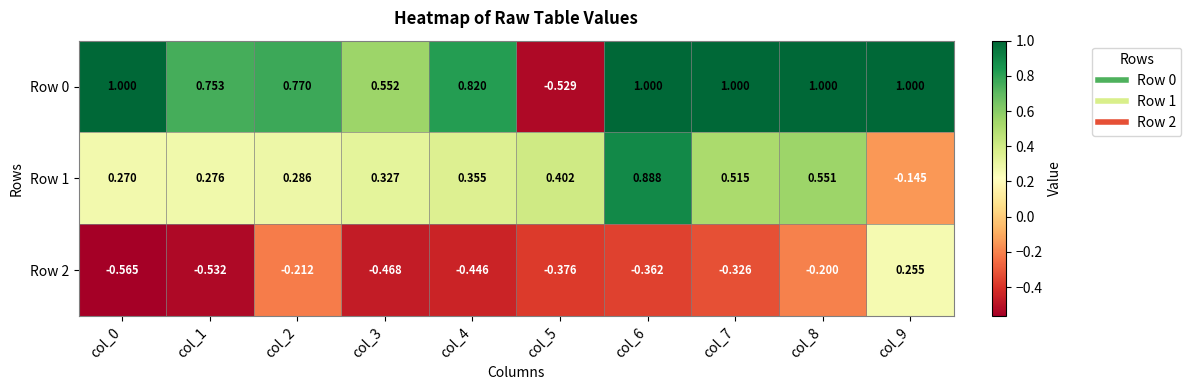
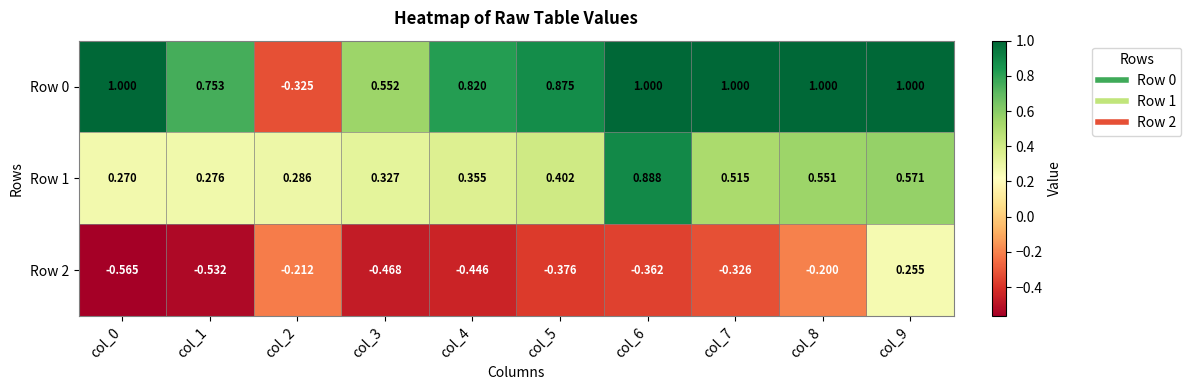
Row 0, col_2: 0.770 -> -0.325
Row 0, col_5: -0.529 -> 0.875
Row 1, col_9: -0.145 -> 0.571
